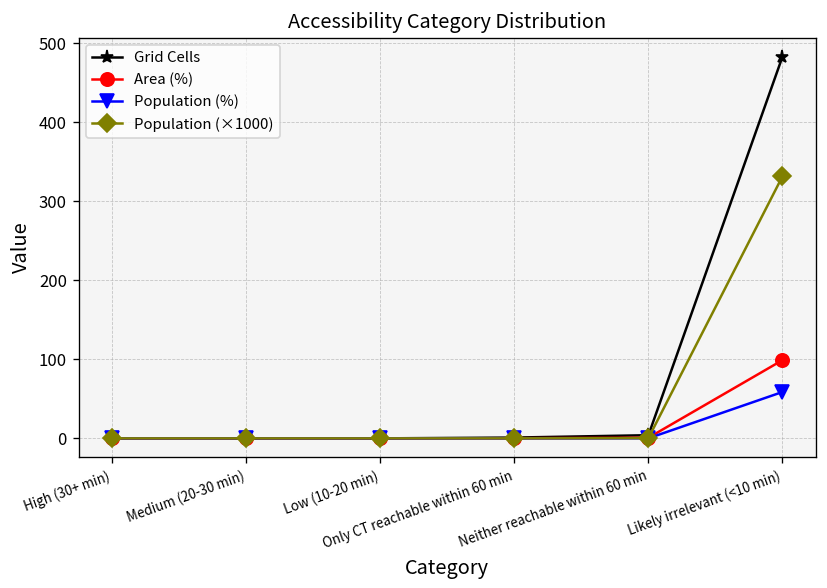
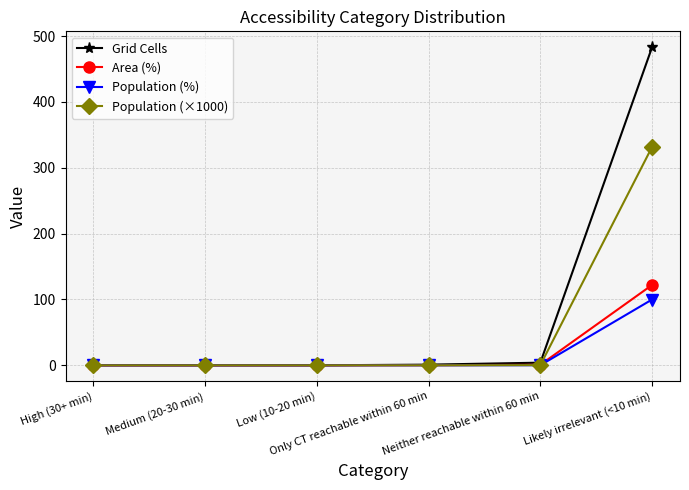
Area (%), Likely irrelevant (<10 min): 100 -> 120
Population (%), Likely irrelevant (<10 min): 60 -> 100
